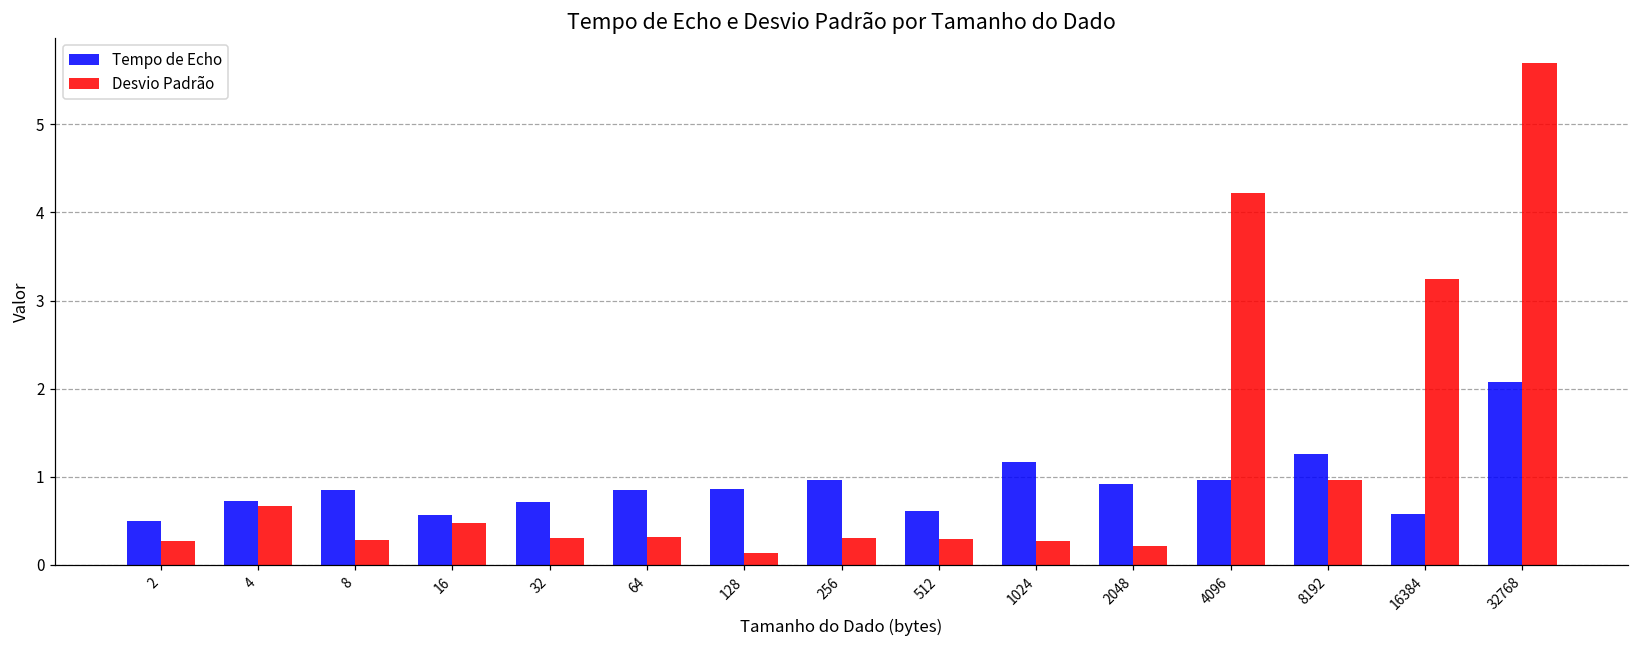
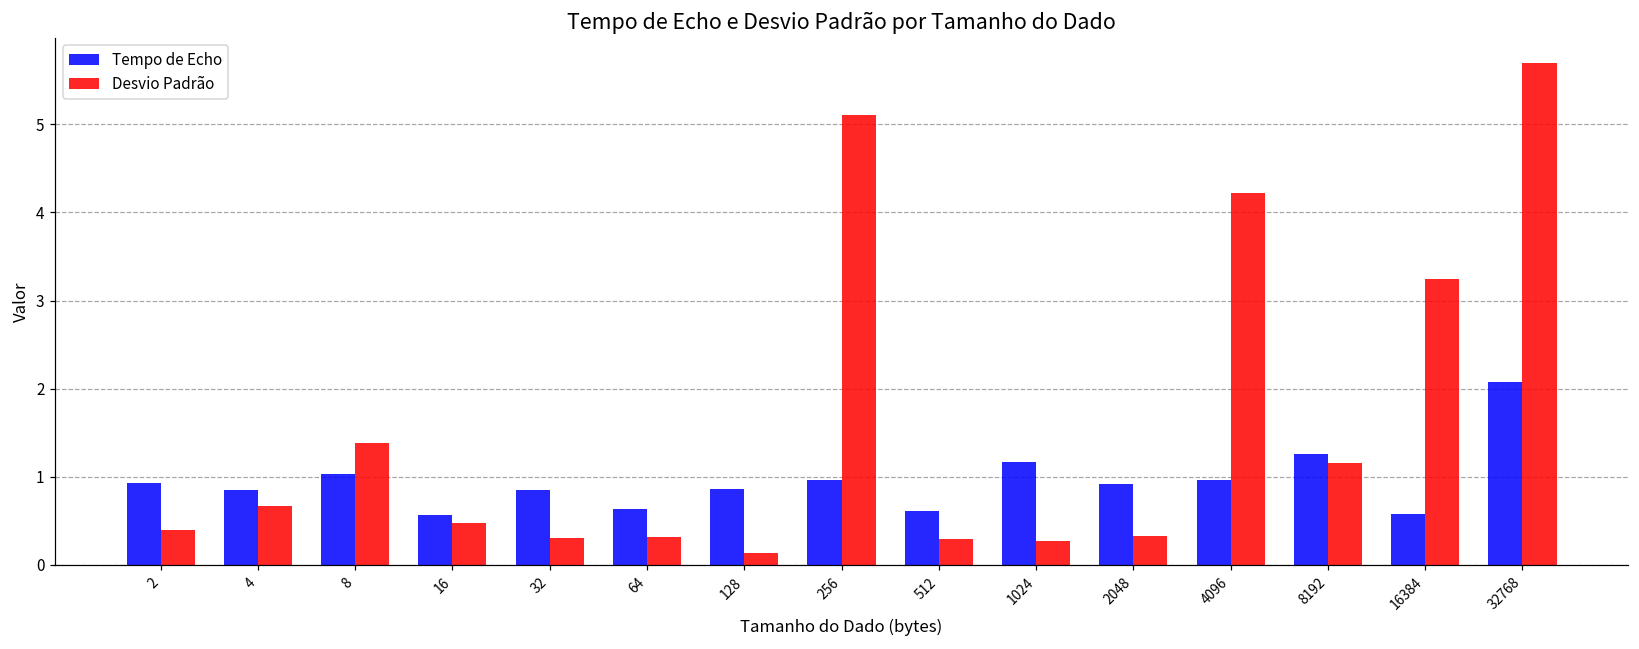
Tempo de Echo, 2: 0.5 -> 0.9
Desvio Padrão, 2: 0.3 -> 0.4
Tempo de Echo, 4: 0.7 -> 0.8
Tempo de Echo, 8: 0.8 -> 1.0
Desvio Padrão, 8: 0.3 -> 1.4
Tempo de Echo, 32: 0.7 -> 0.8
Tempo de Echo, 64: 0.8 -> 0.6
Desvio Padrão, 256: 0.3 -> 5.1
Desvio Padrão, 2048: 0.2 -> 0.3
Desvio Padrão, 8192: 1.0 -> 1.2
